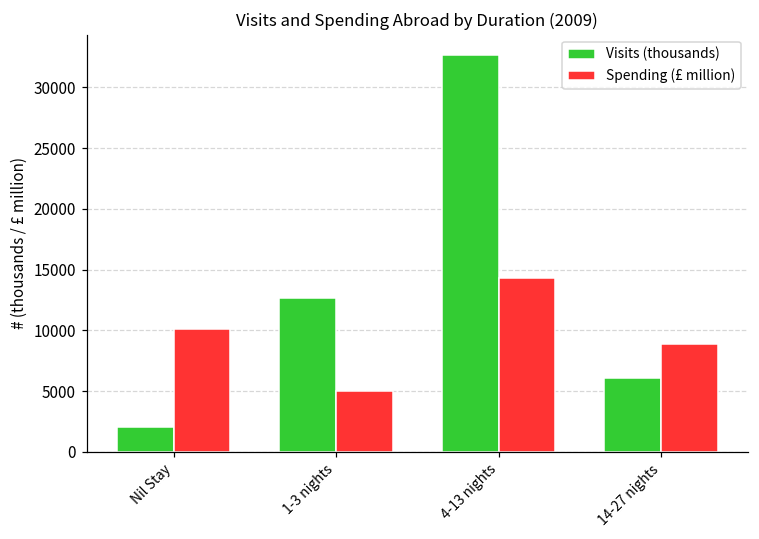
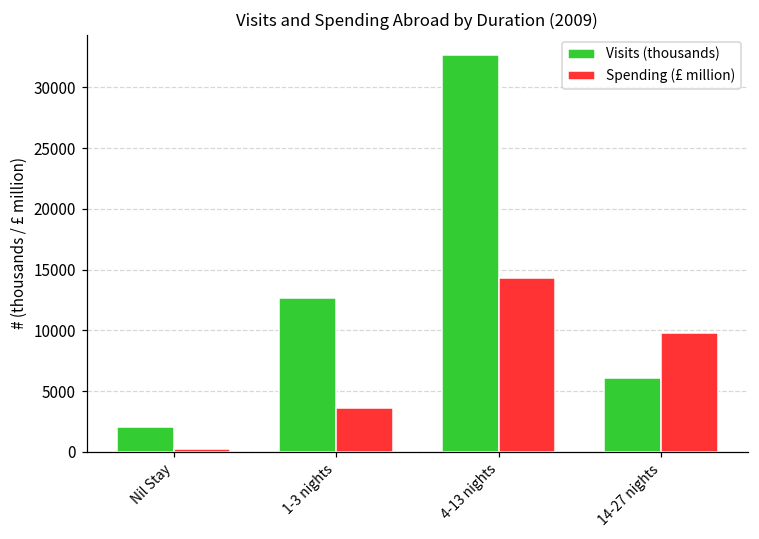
Spending (£ million), Nil Stay: 10100 -> 200
Spending (£ million), 1-3 nights: 5000 -> 3600
Spending (£ million), 14-27 nights: 8800 -> 9800
